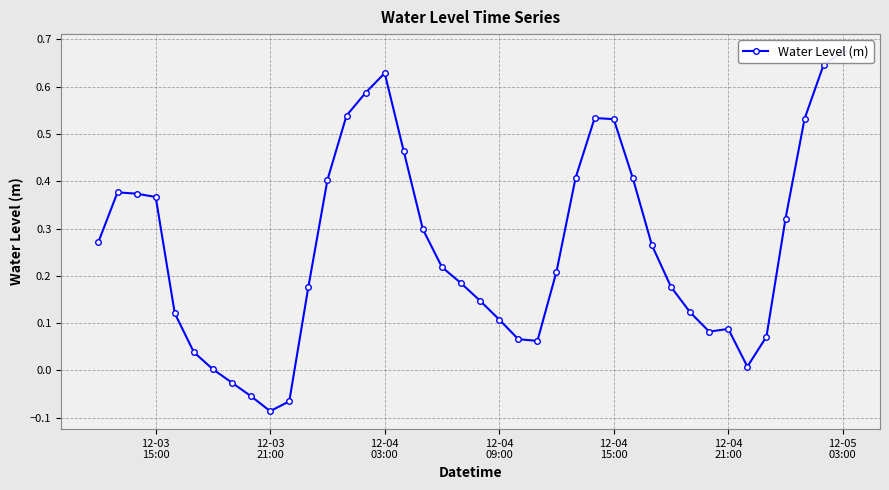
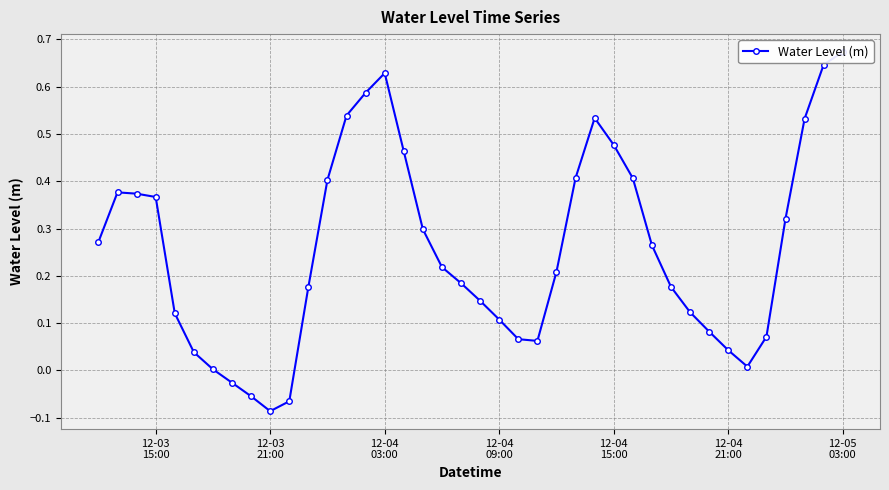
12-04 15:00: 0.53 -> 0.48
12-04 21:00: 0.09 -> 0.04
